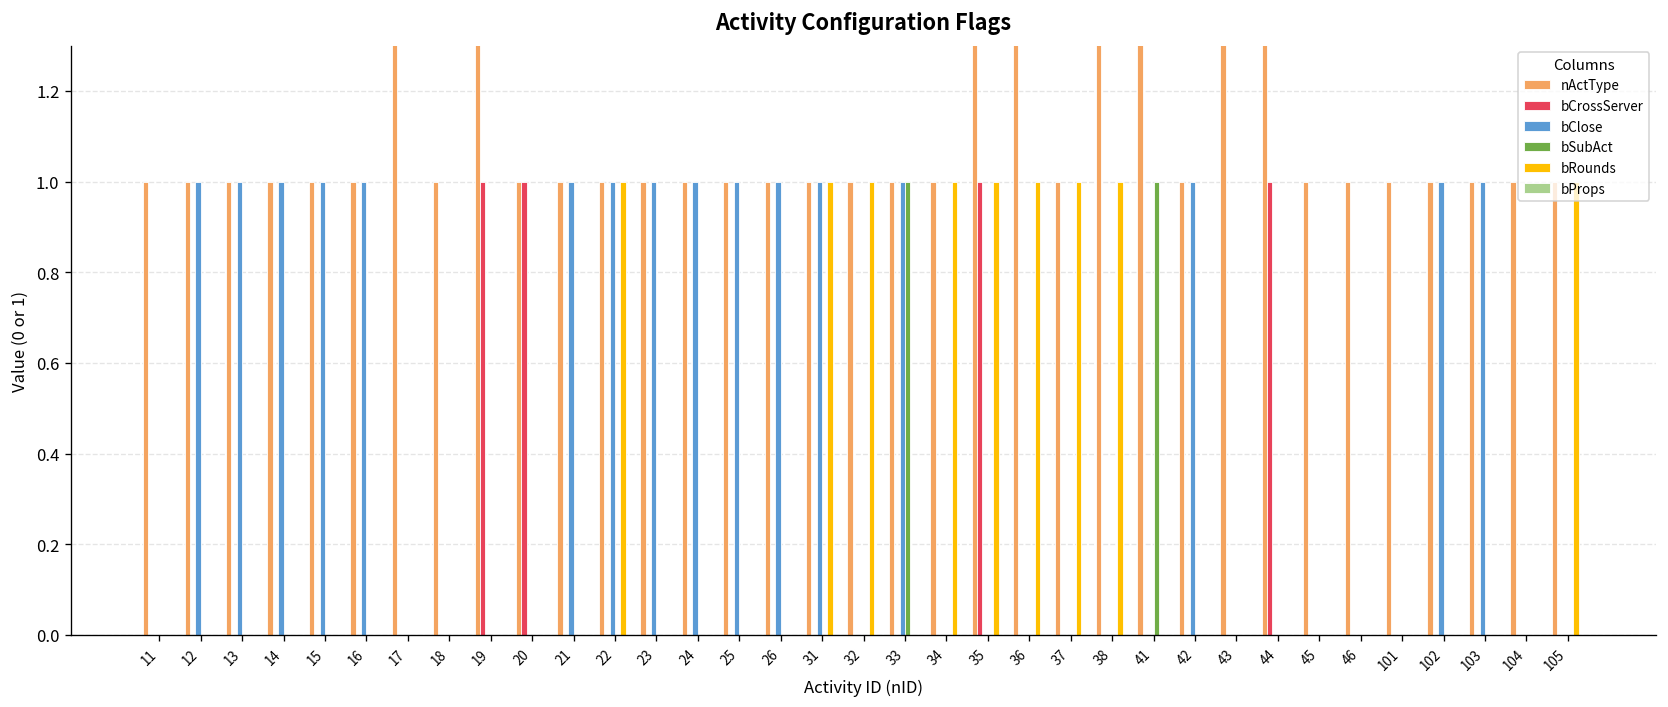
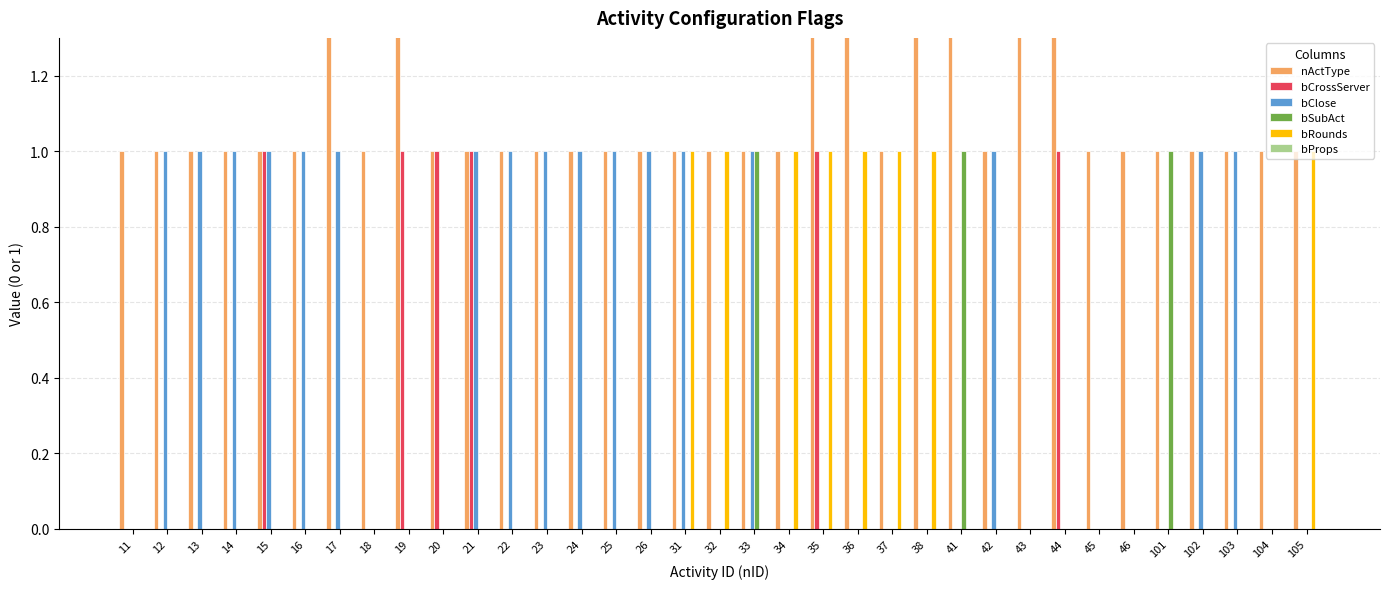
bCrossServer, 15: 0 -> 1
bClose, 17: 0 -> 1
bCrossServer, 21: 0 -> 1
bRounds, 22: 1 -> 0
bSubAct, 101: 0 -> 1
